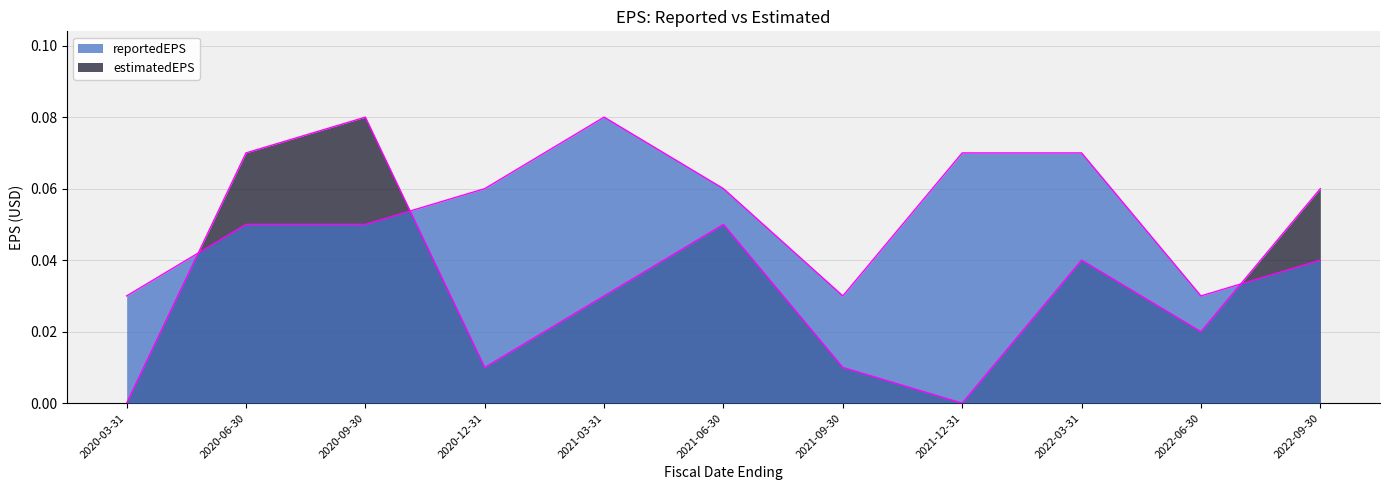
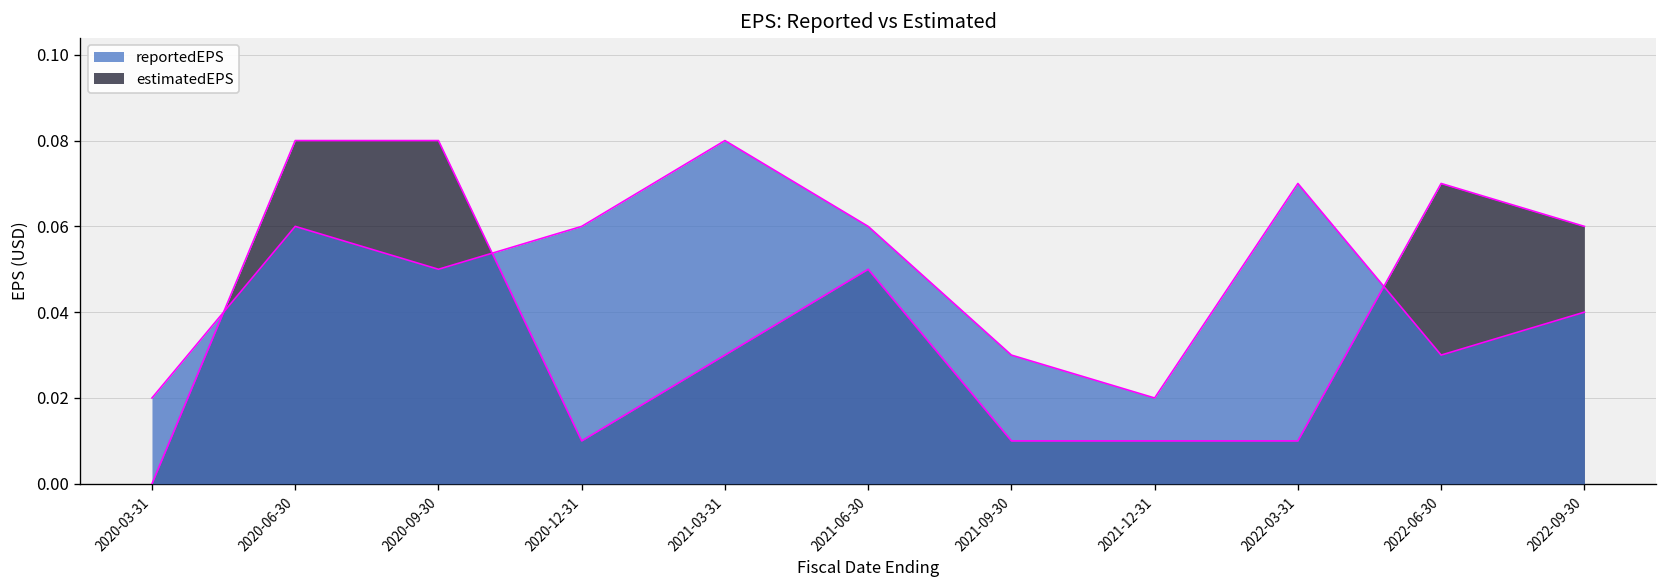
reportedEPS, 2020-03-31: 0.03 -> 0.02
reportedEPS, 2020-06-30: 0.05 -> 0.06
estimatedEPS, 2020-06-30: 0.07 -> 0.08
reportedEPS, 2021-12-31: 0.07 -> 0.02
estimatedEPS, 2021-12-31: 0.00 -> 0.01
estimatedEPS, 2022-03-31: 0.04 -> 0.01
estimatedEPS, 2022-06-30: 0.02 -> 0.07
